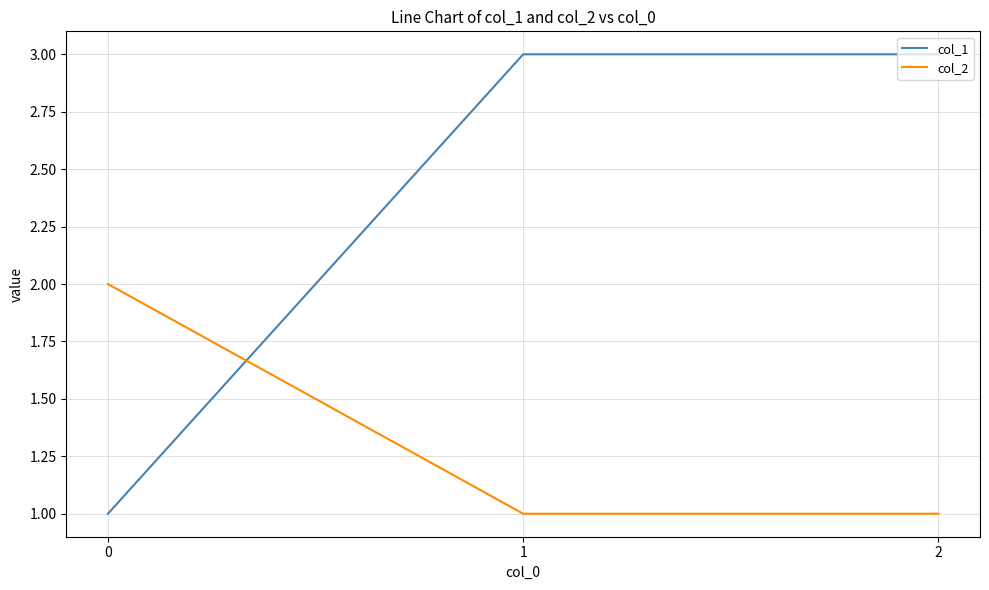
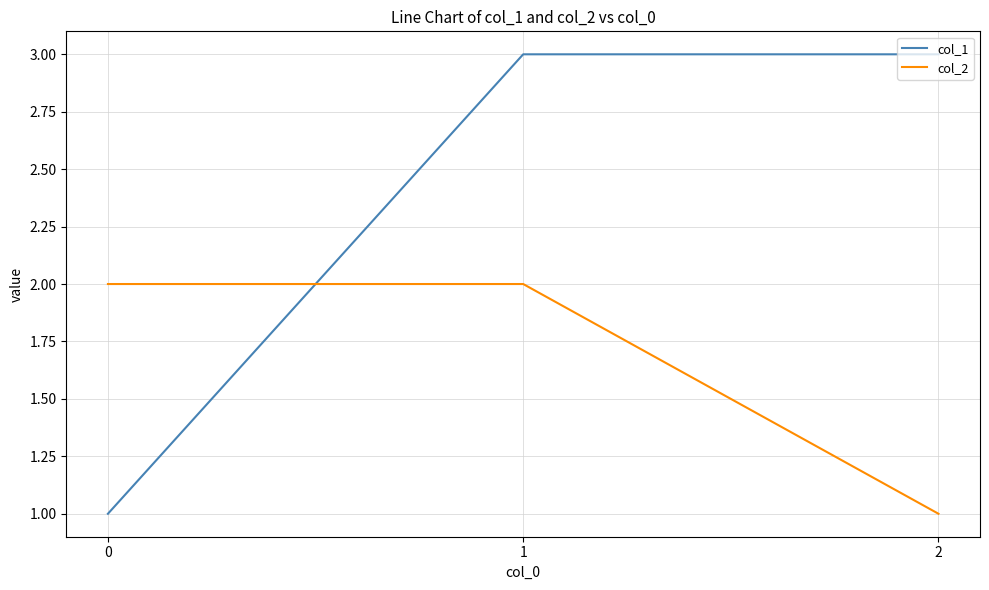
col_2, 1: 1 -> 2
